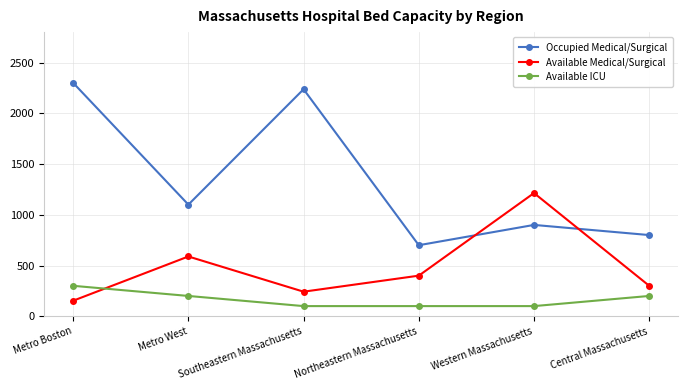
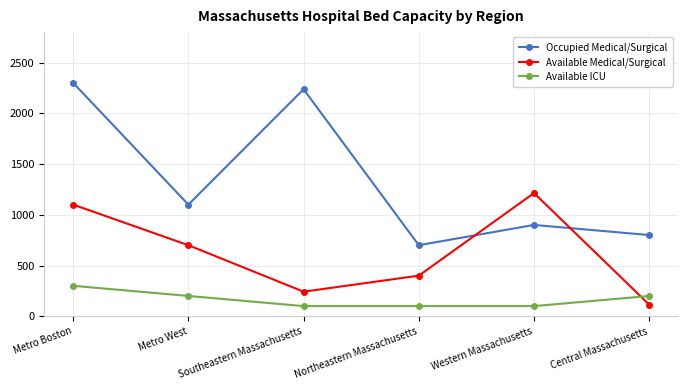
Available Medical/Surgical, Metro Boston: 150 -> 1100
Available Medical/Surgical, Metro West: 590 -> 700
Available Medical/Surgical, Central Massachusetts: 300 -> 110
